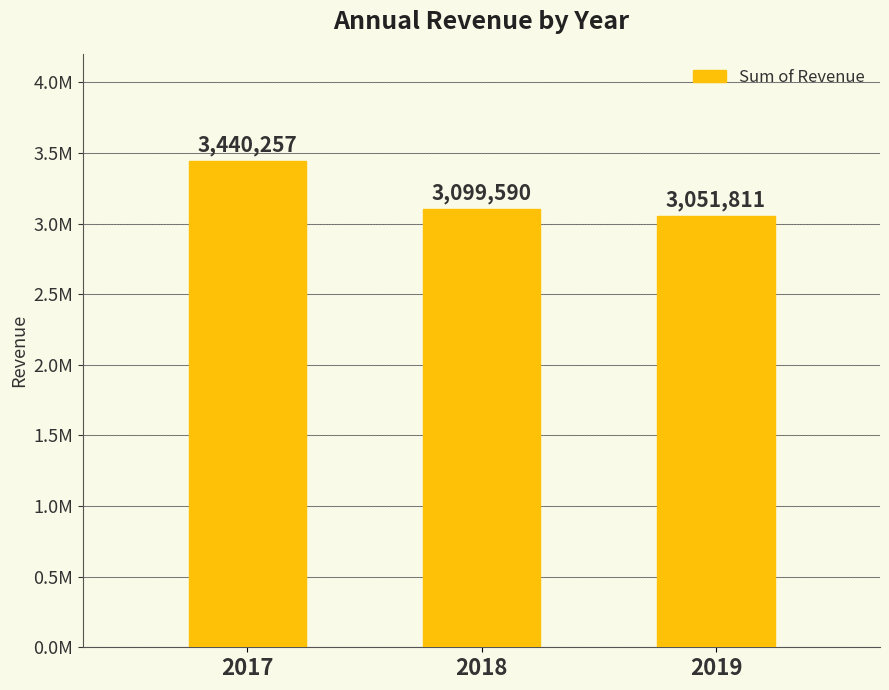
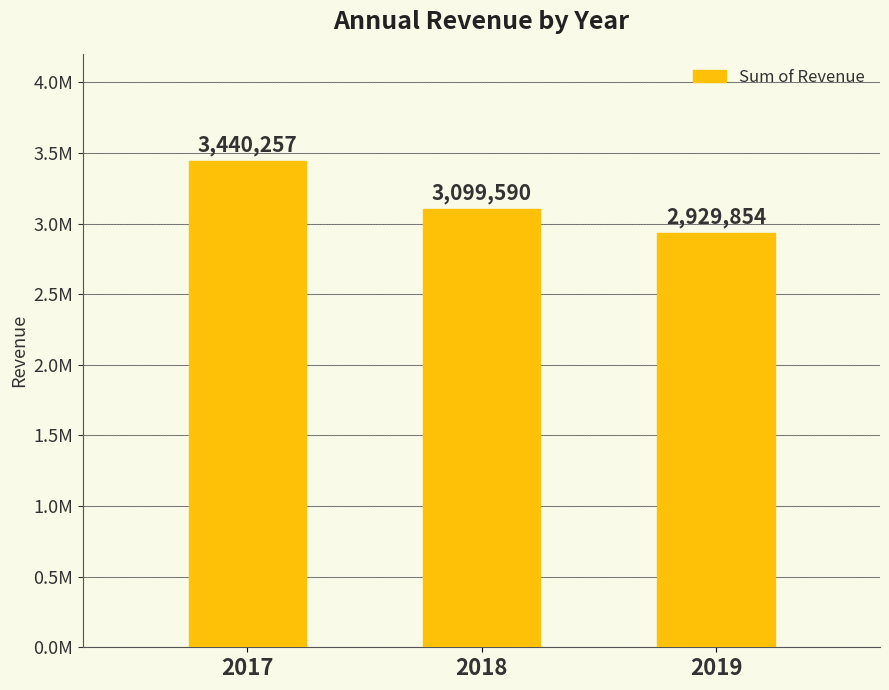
2019: 3,051,811 -> 2,929,854
